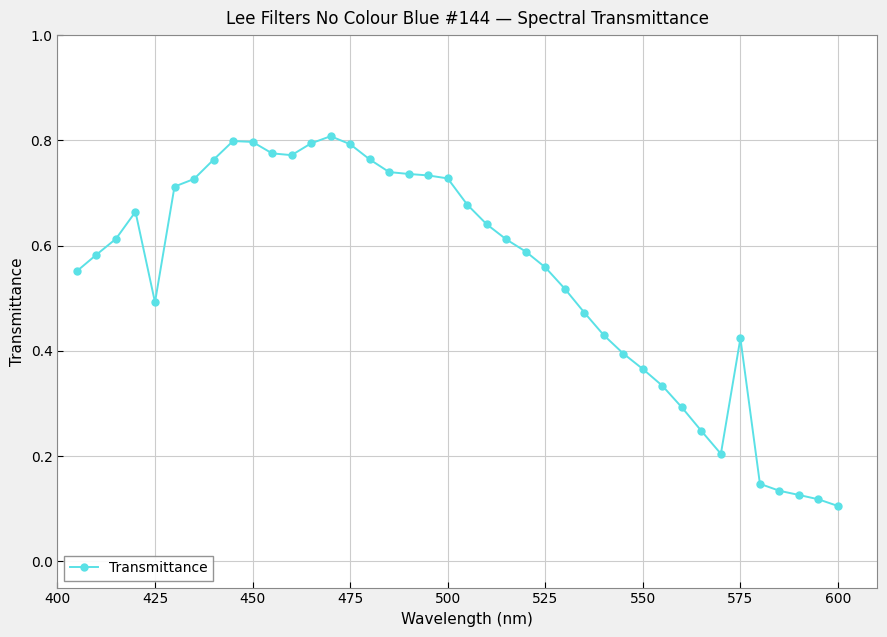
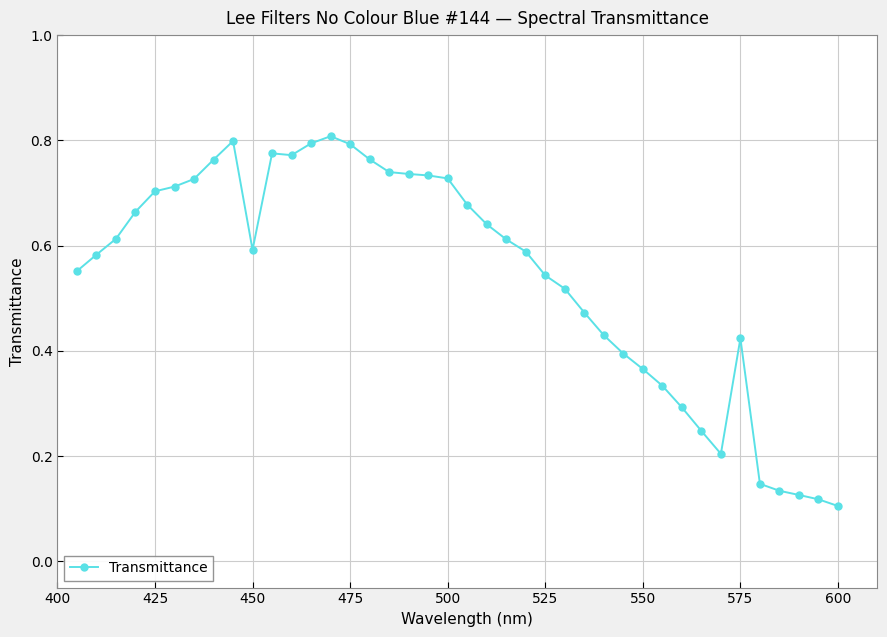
425: 0.49 -> 0.70
450: 0.80 -> 0.59
525: 0.56 -> 0.54
